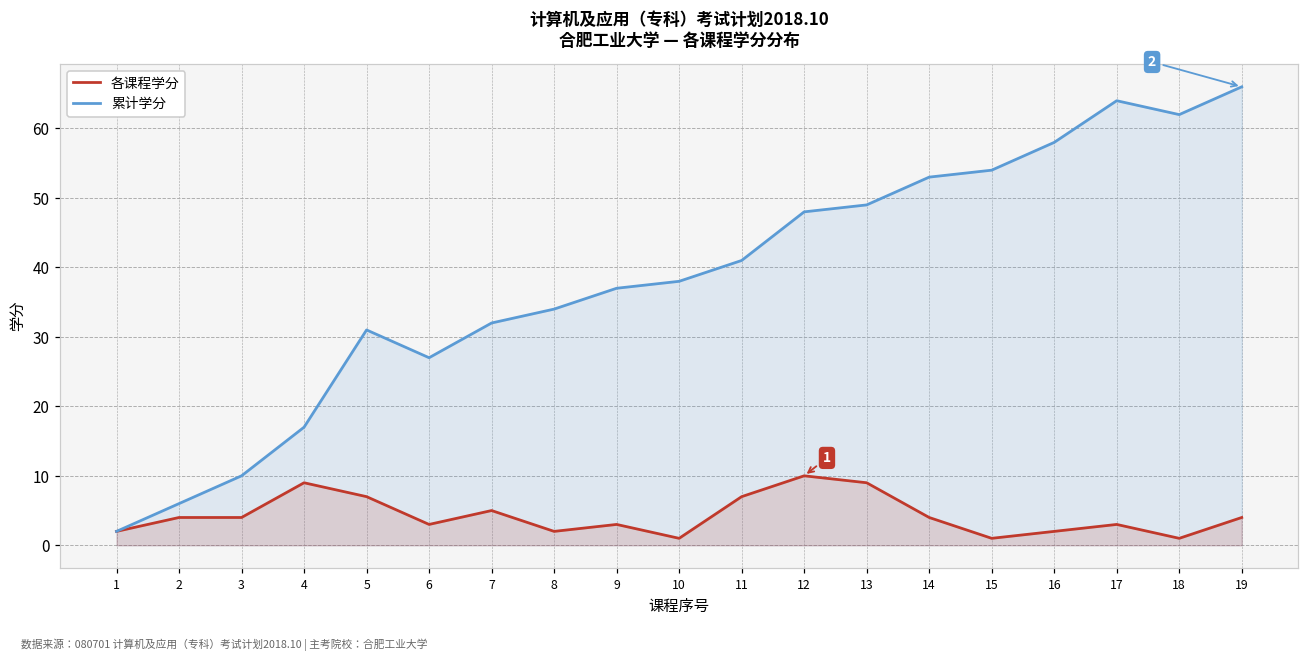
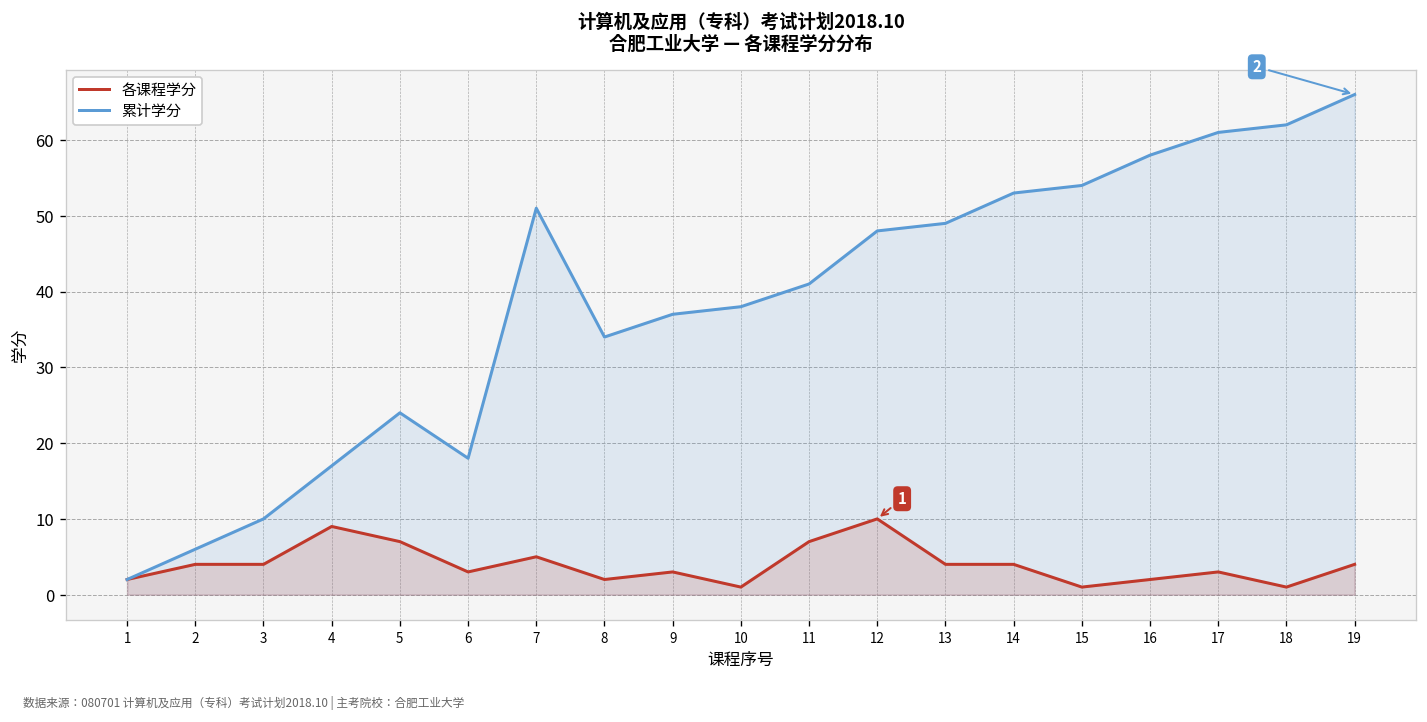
累计学分, 5: 31 -> 24
累计学分, 6: 27 -> 18
累计学分, 7: 32 -> 51
各课程学分, 13: 9 -> 4
累计学分, 17: 64 -> 61
